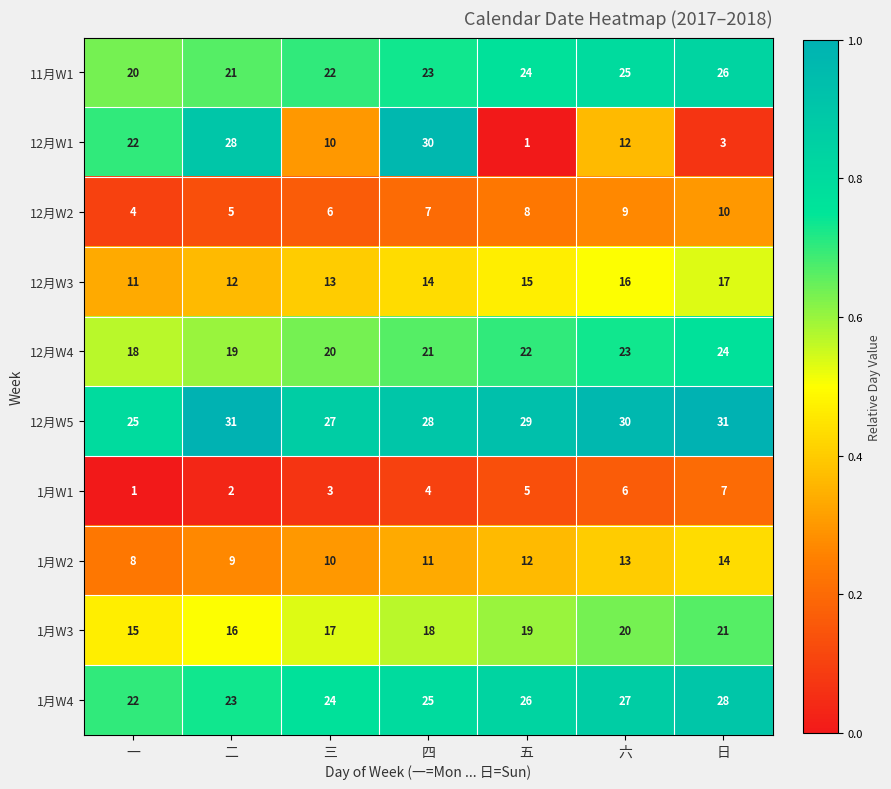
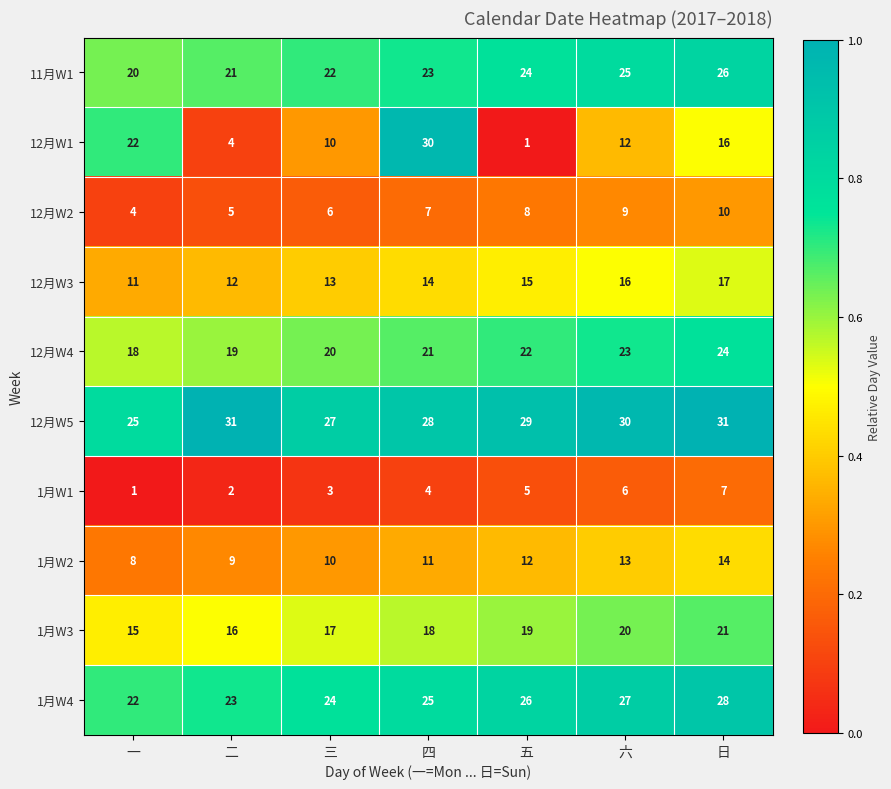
12月W1, 二: 28 -> 4
12月W1, 日: 3 -> 16
